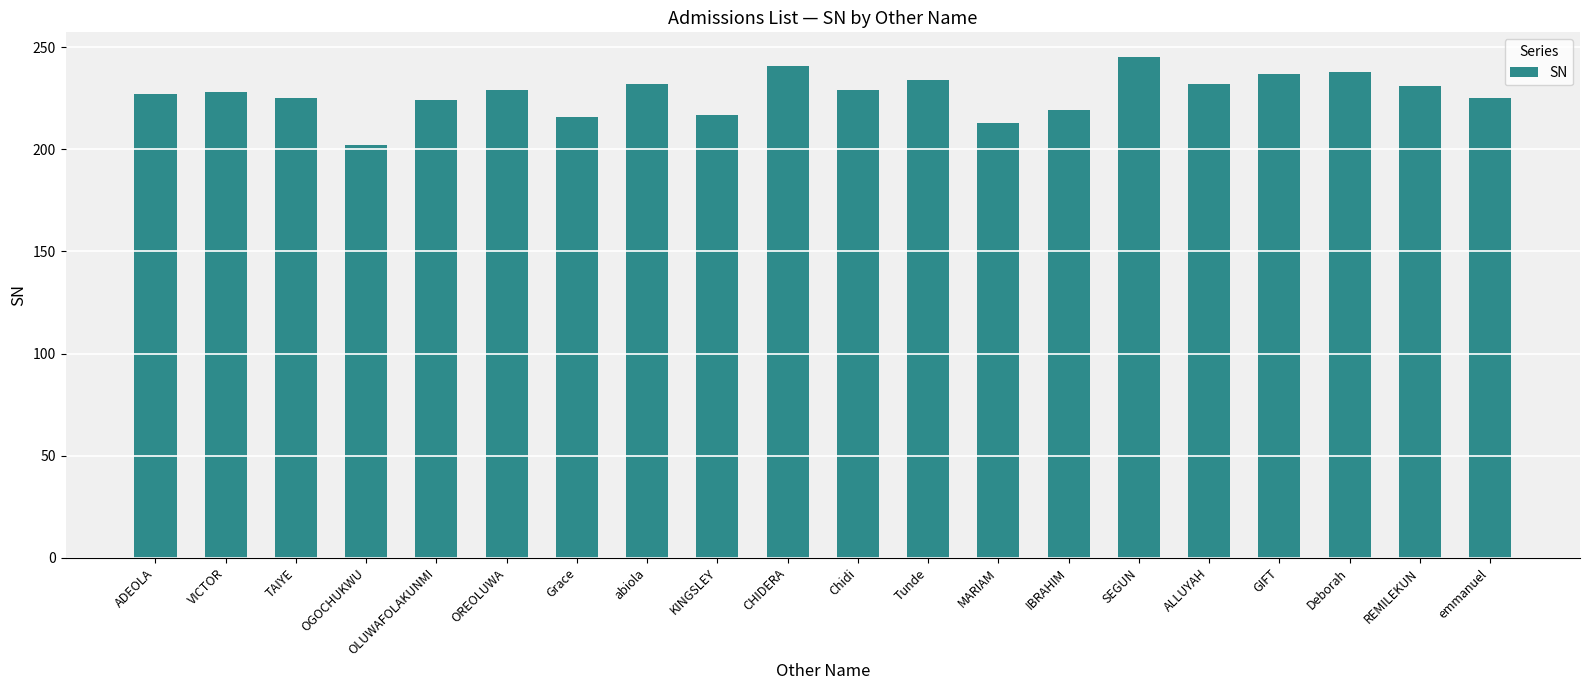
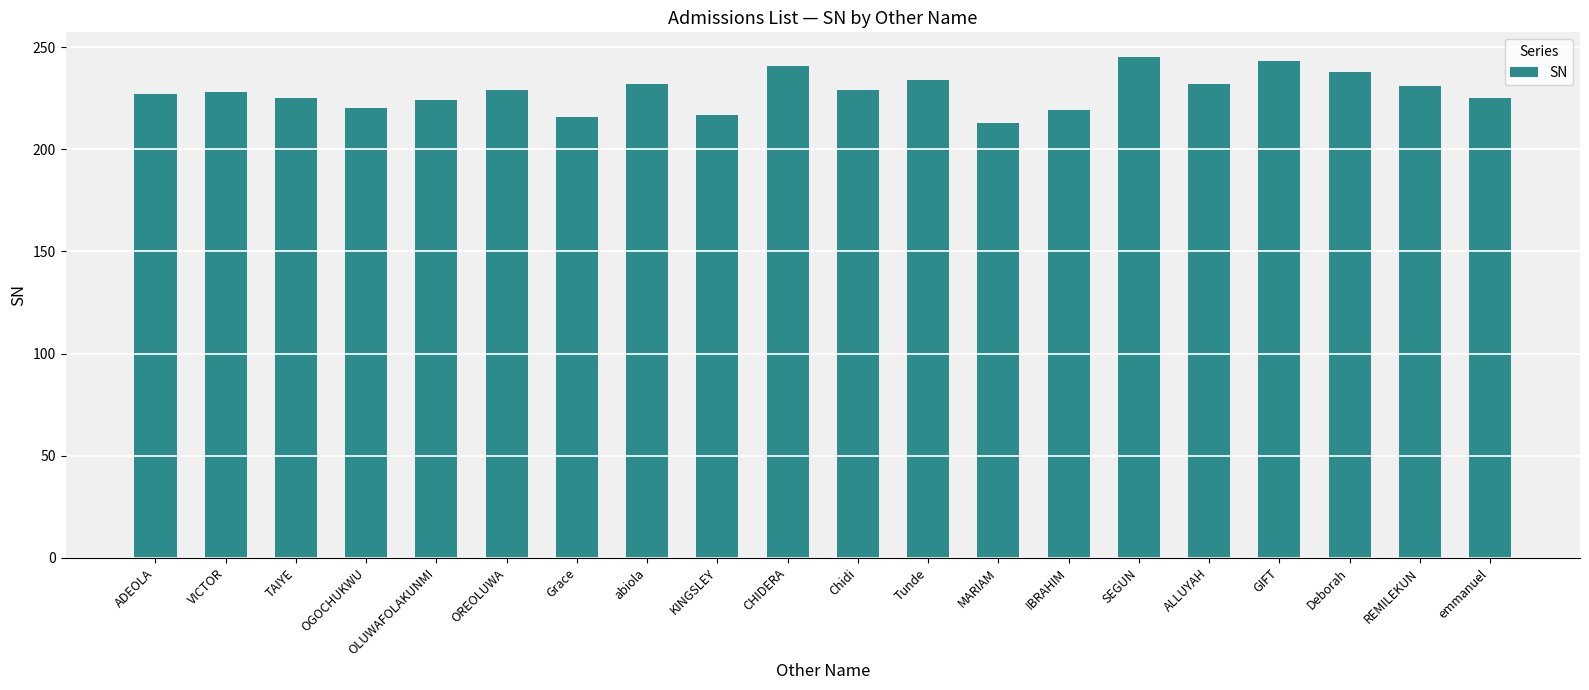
OGOCHUKWU: 202 -> 220
GIFT: 237 -> 243
